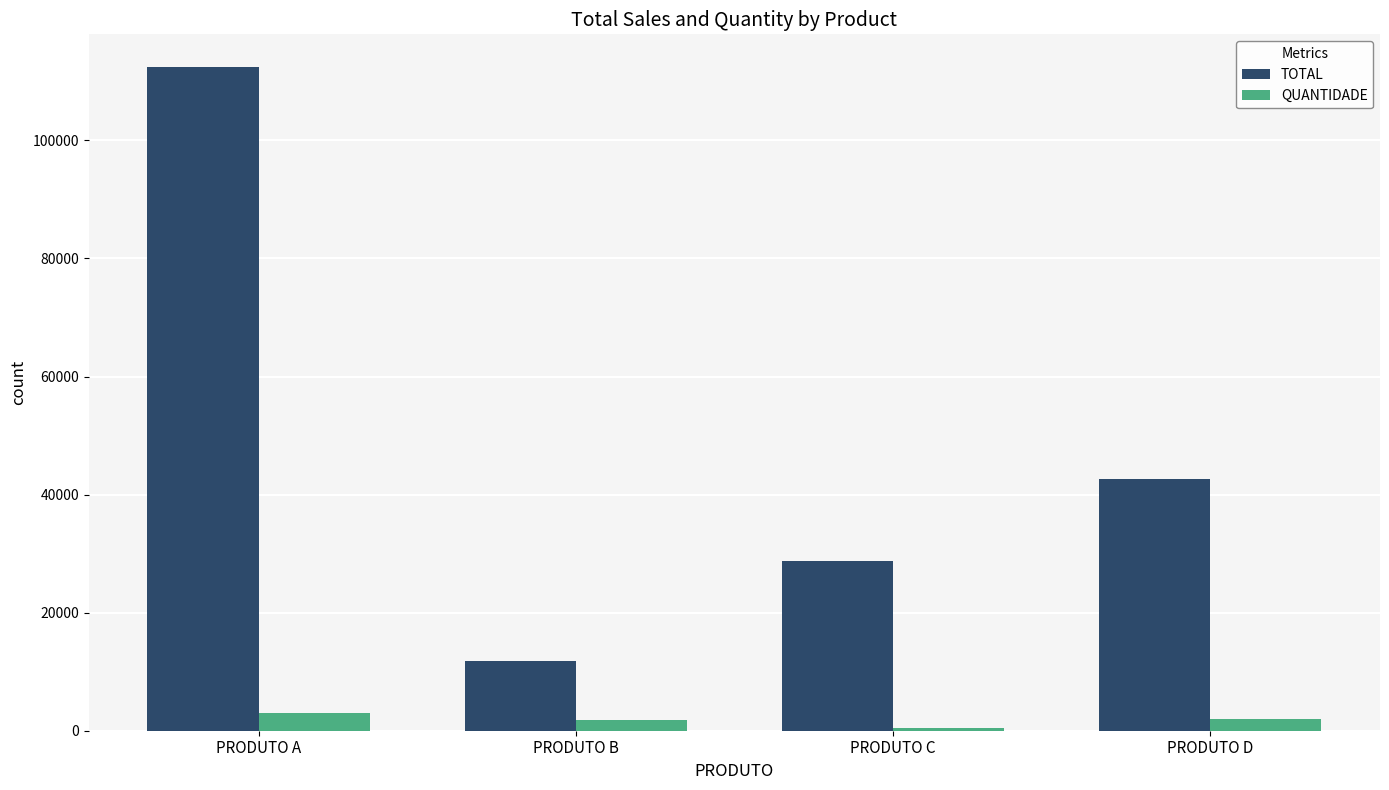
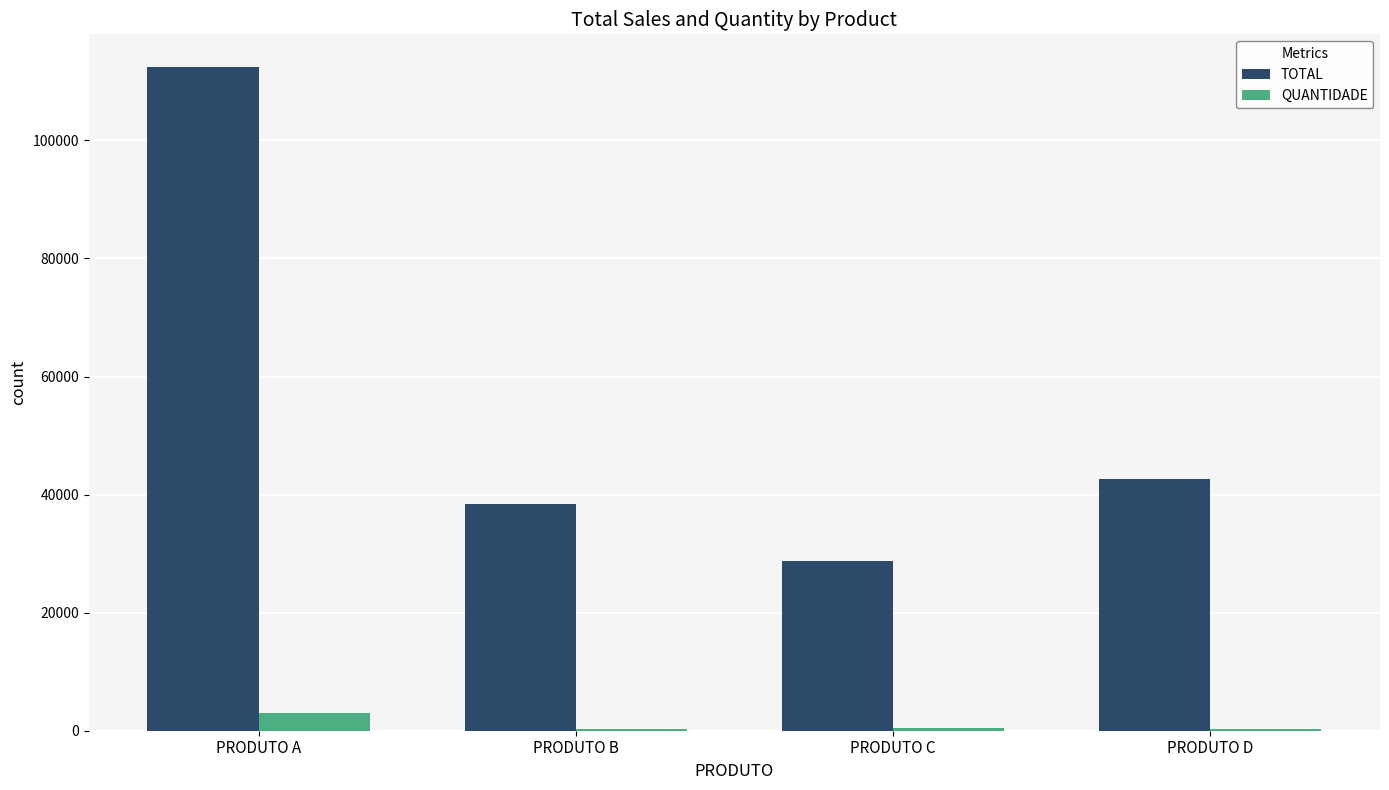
TOTAL, PRODUTO B: 12000 -> 38000
QUANTIDADE, PRODUTO B: 2000 -> 0
QUANTIDADE, PRODUTO D: 2000 -> 0
